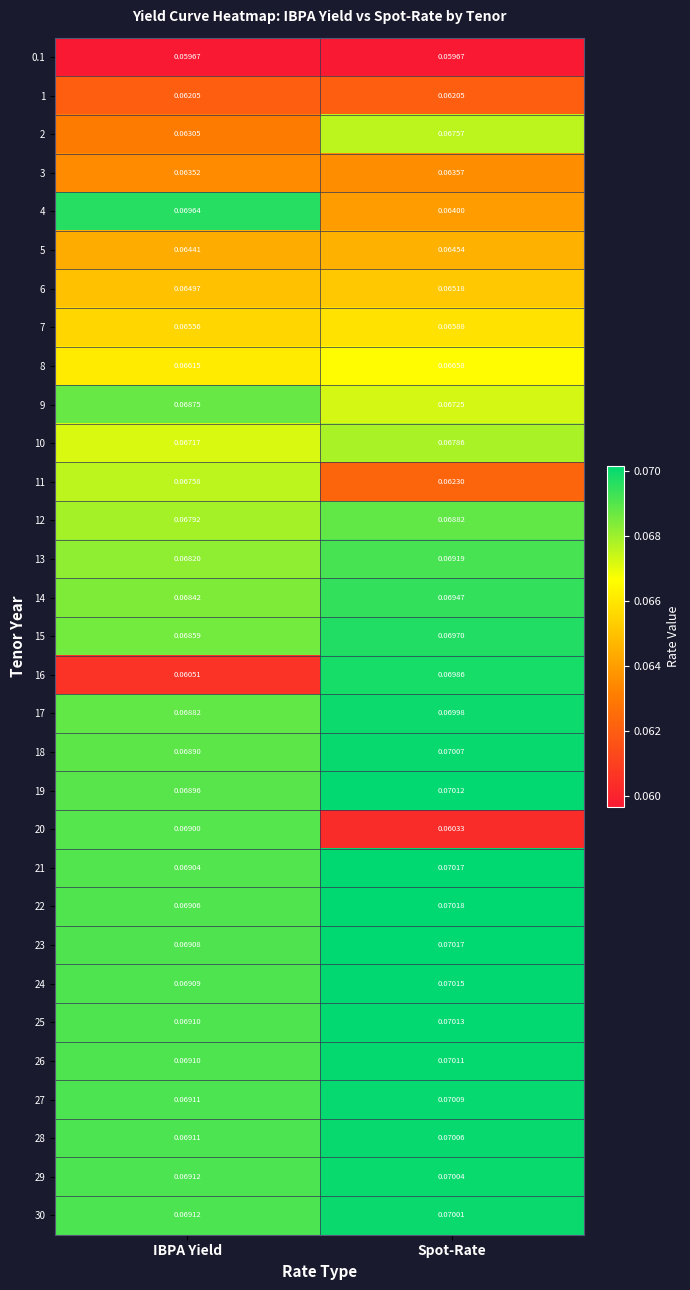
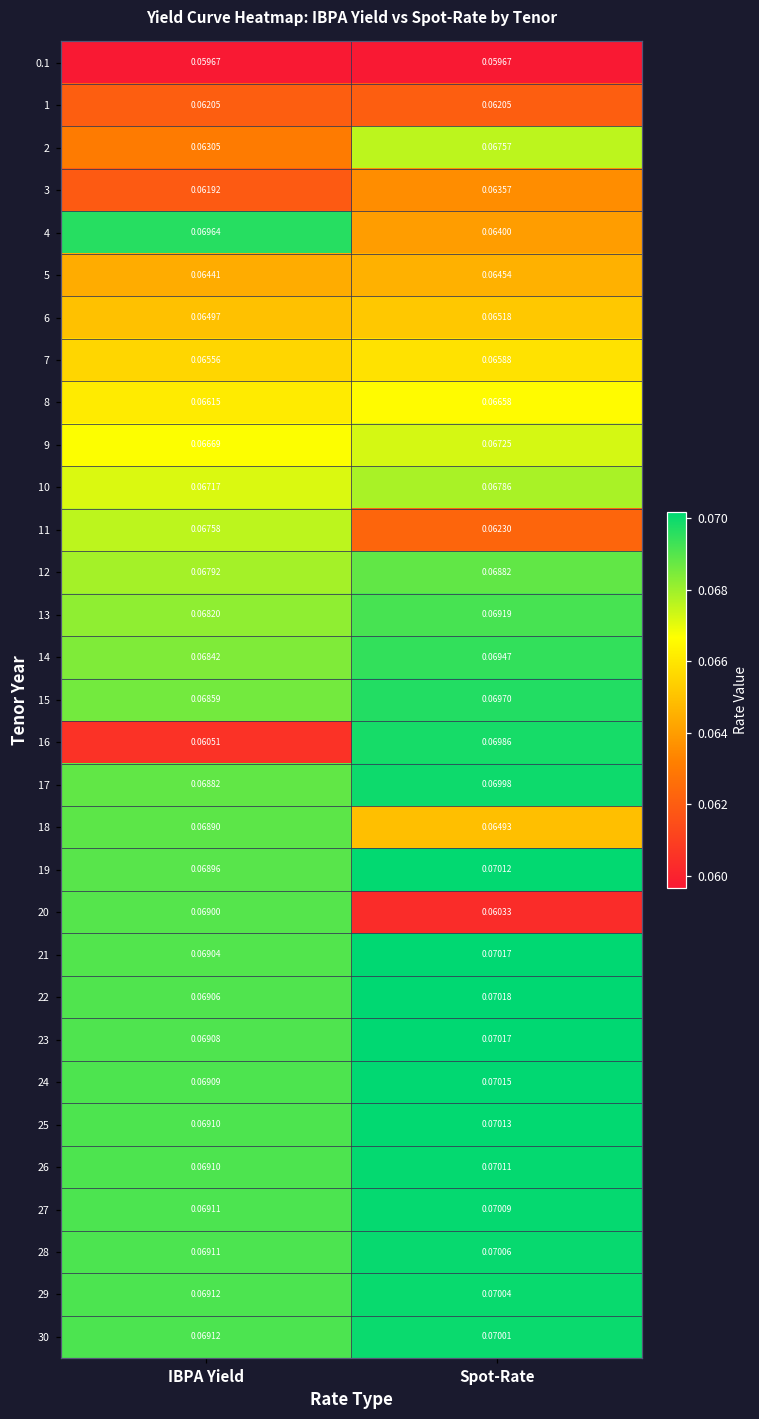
3, IBPA Yield: 0.06352 -> 0.06192
9, IBPA Yield: 0.06875 -> 0.06669
18, Spot-Rate: 0.07007 -> 0.06493
